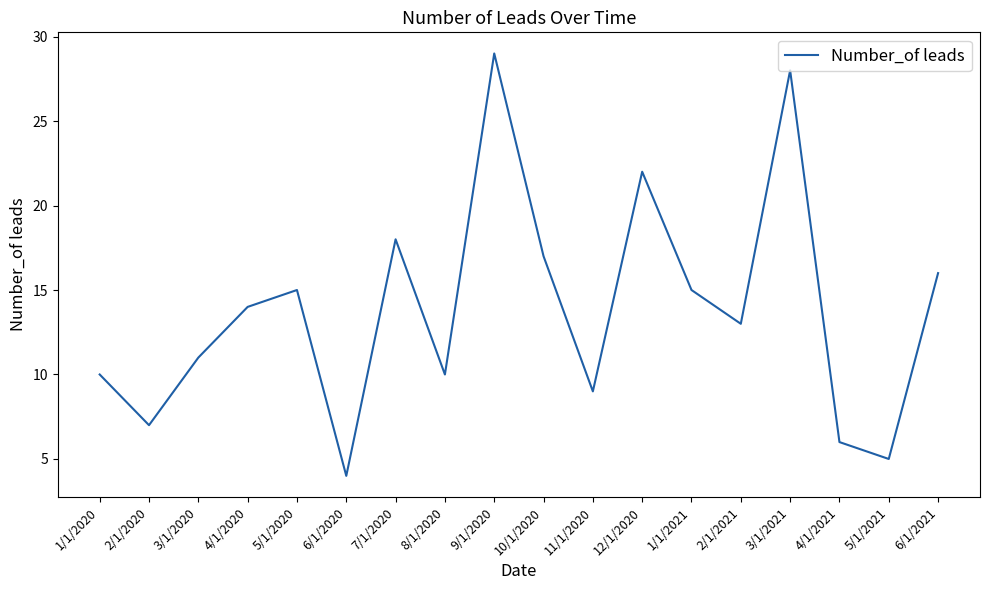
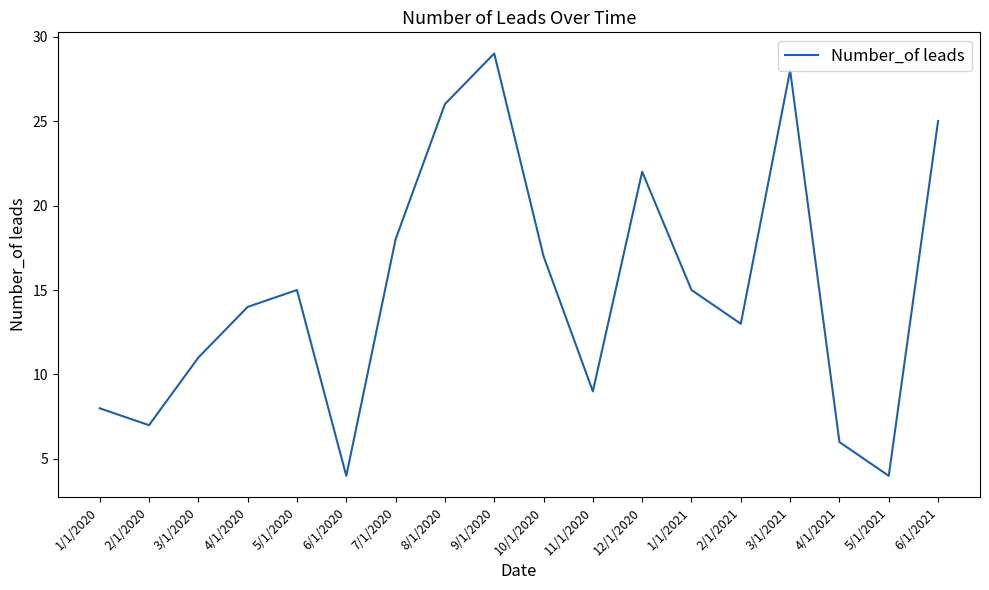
1/1/2020: 10 -> 8
8/1/2020: 10 -> 26
5/1/2021: 5 -> 4
6/1/2021: 16 -> 25
